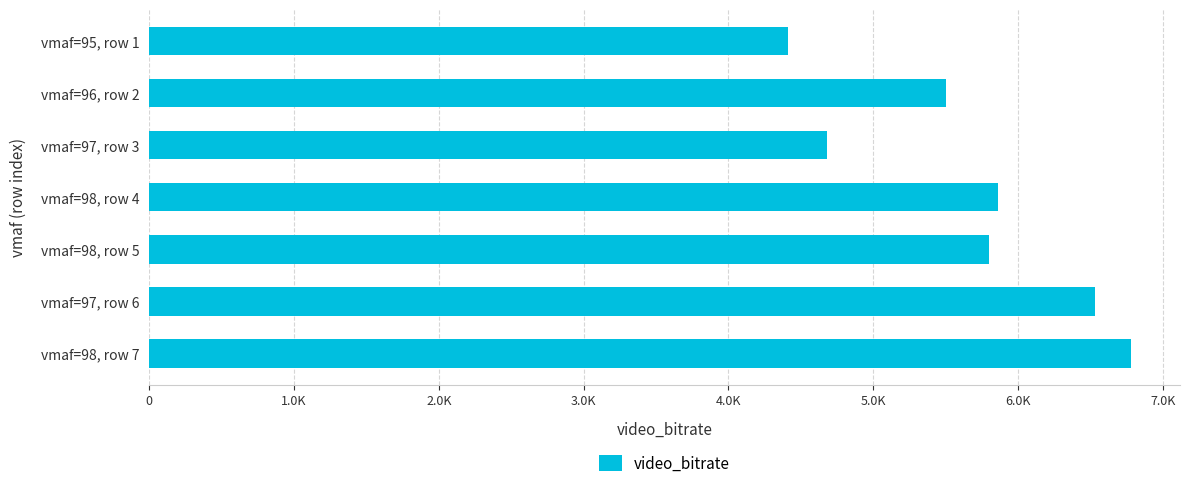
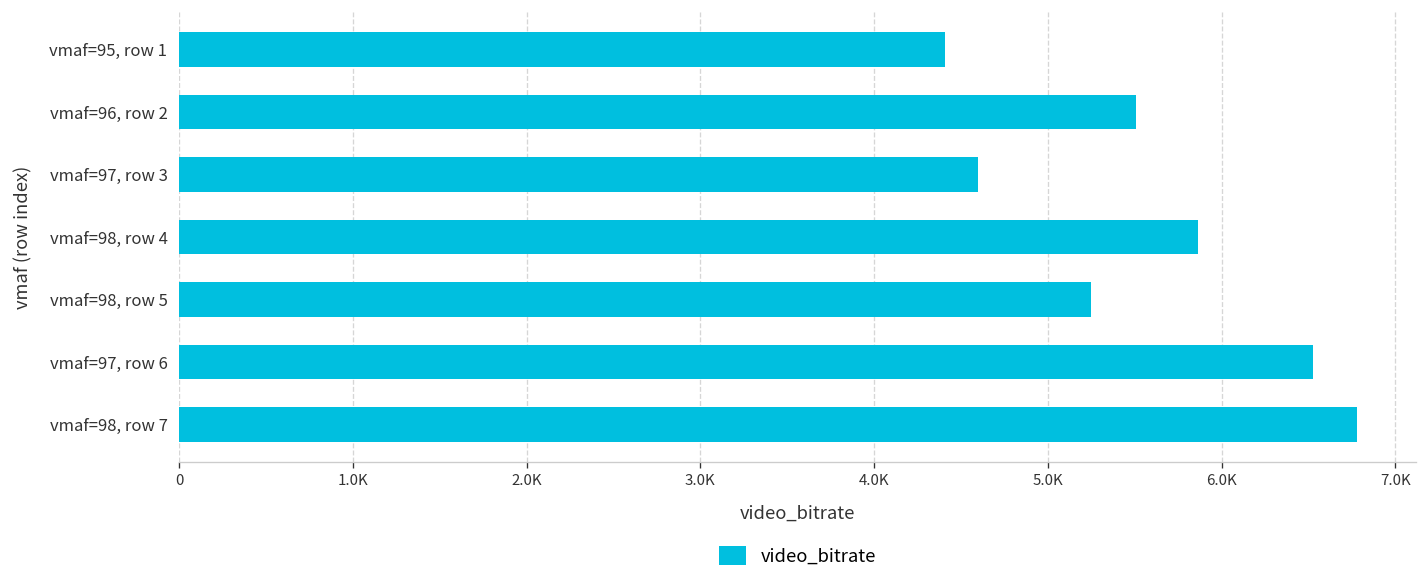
vmaf=97, row 3: 4680 -> 4600
vmaf=98, row 5: 5800 -> 5250
